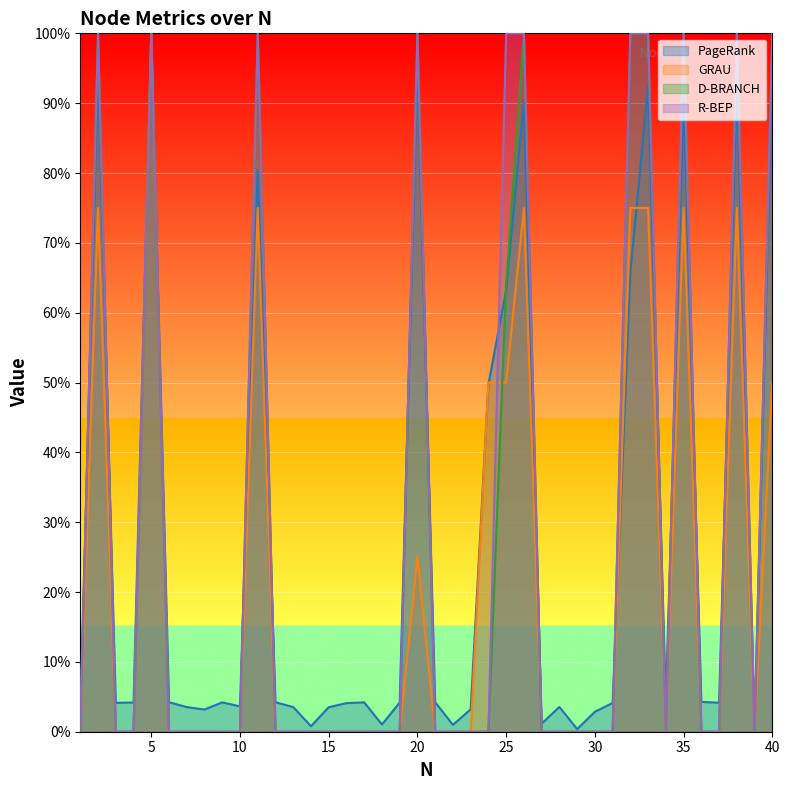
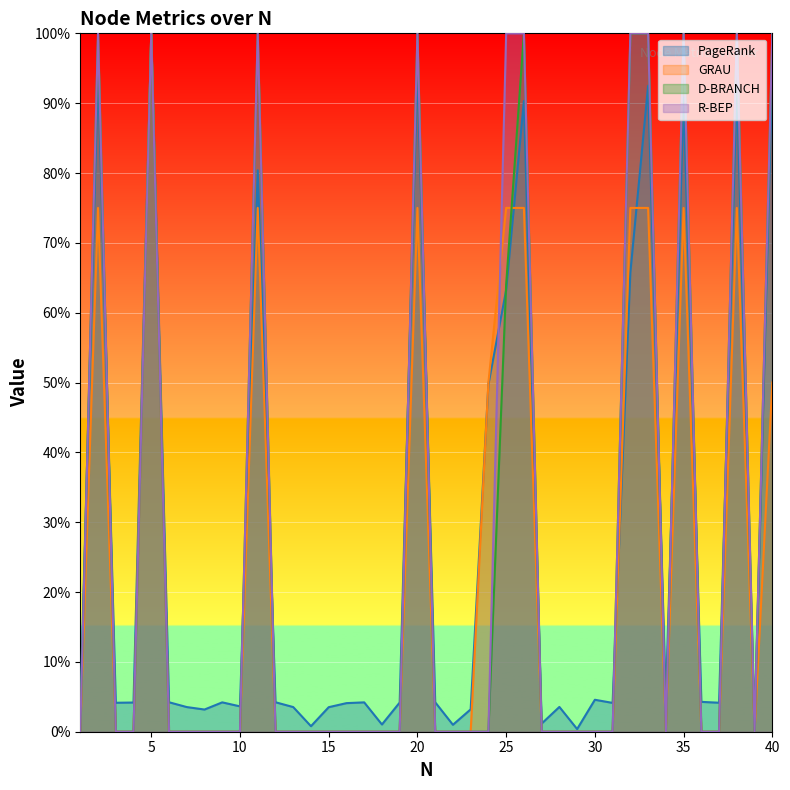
GRAU, 20: 25% -> 75%
GRAU, 25: 50% -> 75%
PageRank, 30: 3% -> 5%
